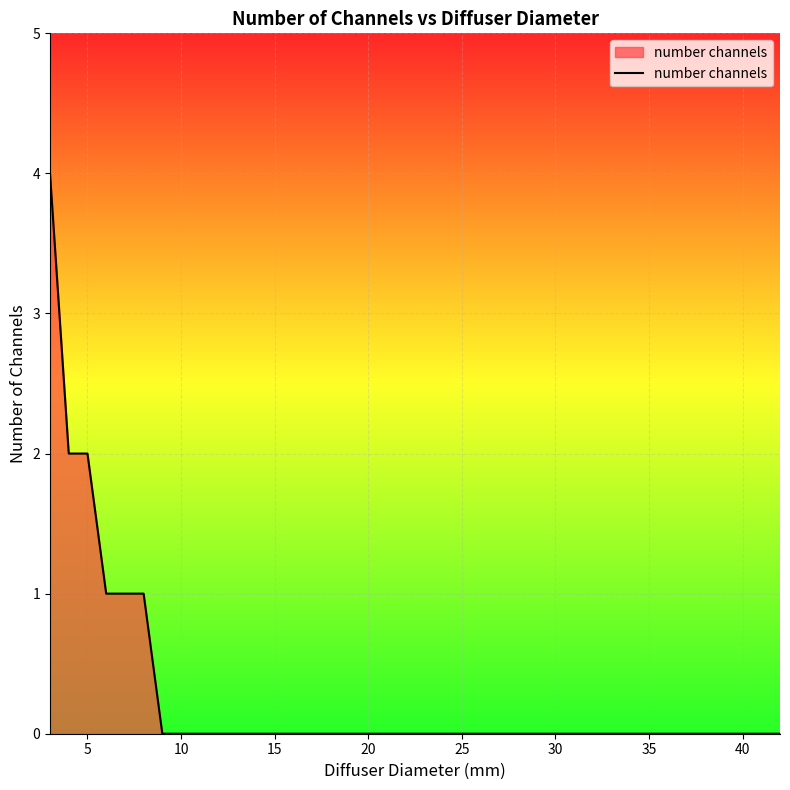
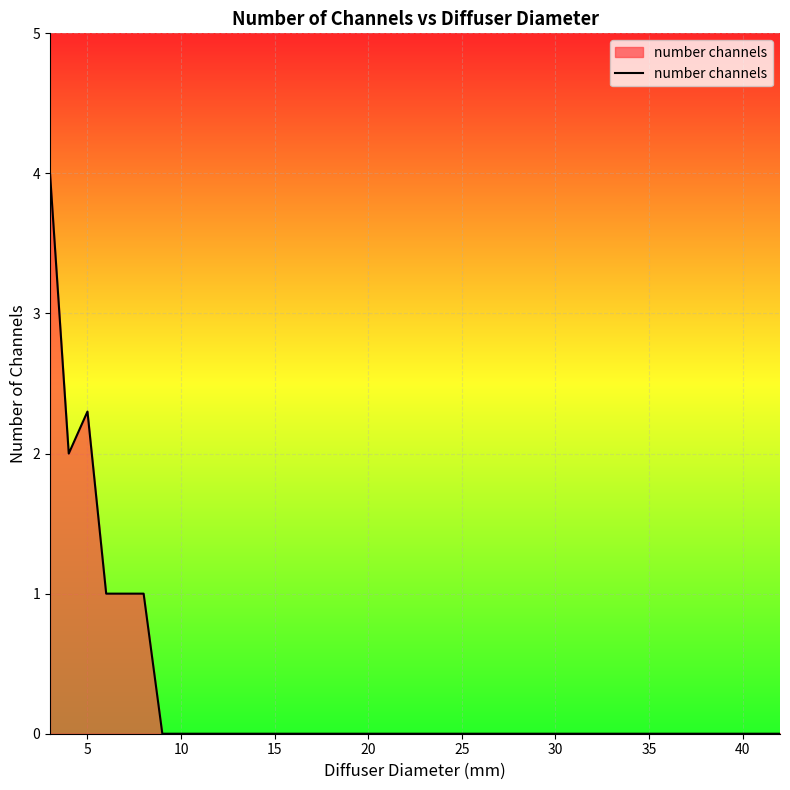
5: 2.0 -> 2.3
